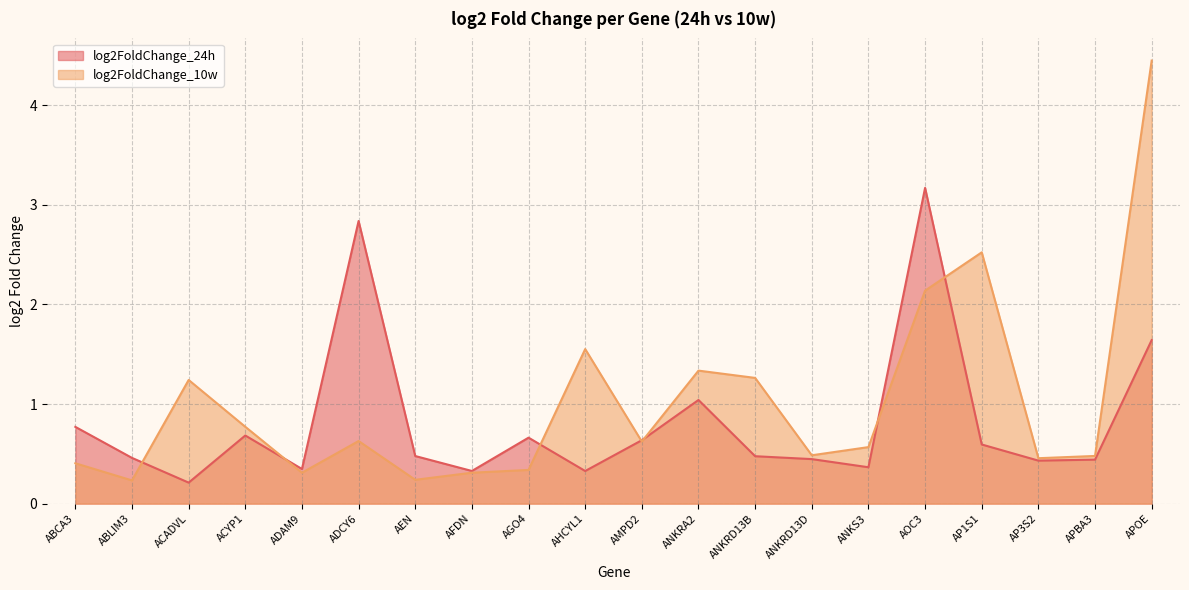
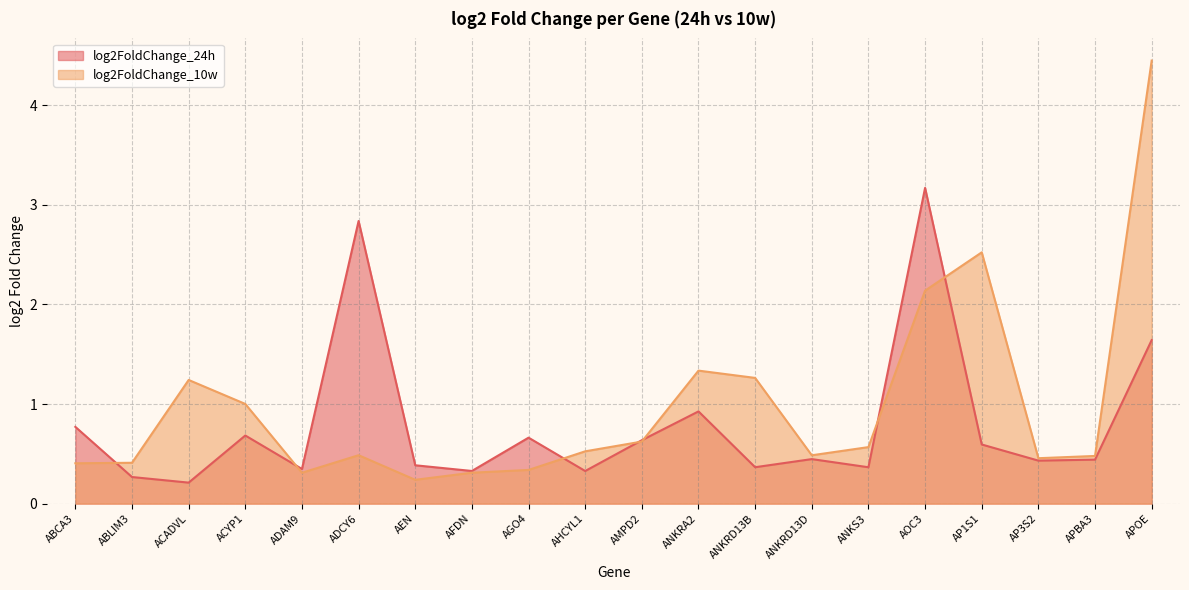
log2FoldChange_24h, ABLIM3: 0.5 -> 0.3
log2FoldChange_10w, ABLIM3: 0.2 -> 0.4
log2FoldChange_10w, ACYP1: 0.8 -> 1.0
log2FoldChange_10w, ADCY6: 0.6 -> 0.5
log2FoldChange_24h, AEN: 0.5 -> 0.4
log2FoldChange_10w, AHCYL1: 1.6 -> 0.5
log2FoldChange_24h, ANKRA2: 1.0 -> 0.9
log2FoldChange_24h, ANKRD13B: 0.5 -> 0.4
